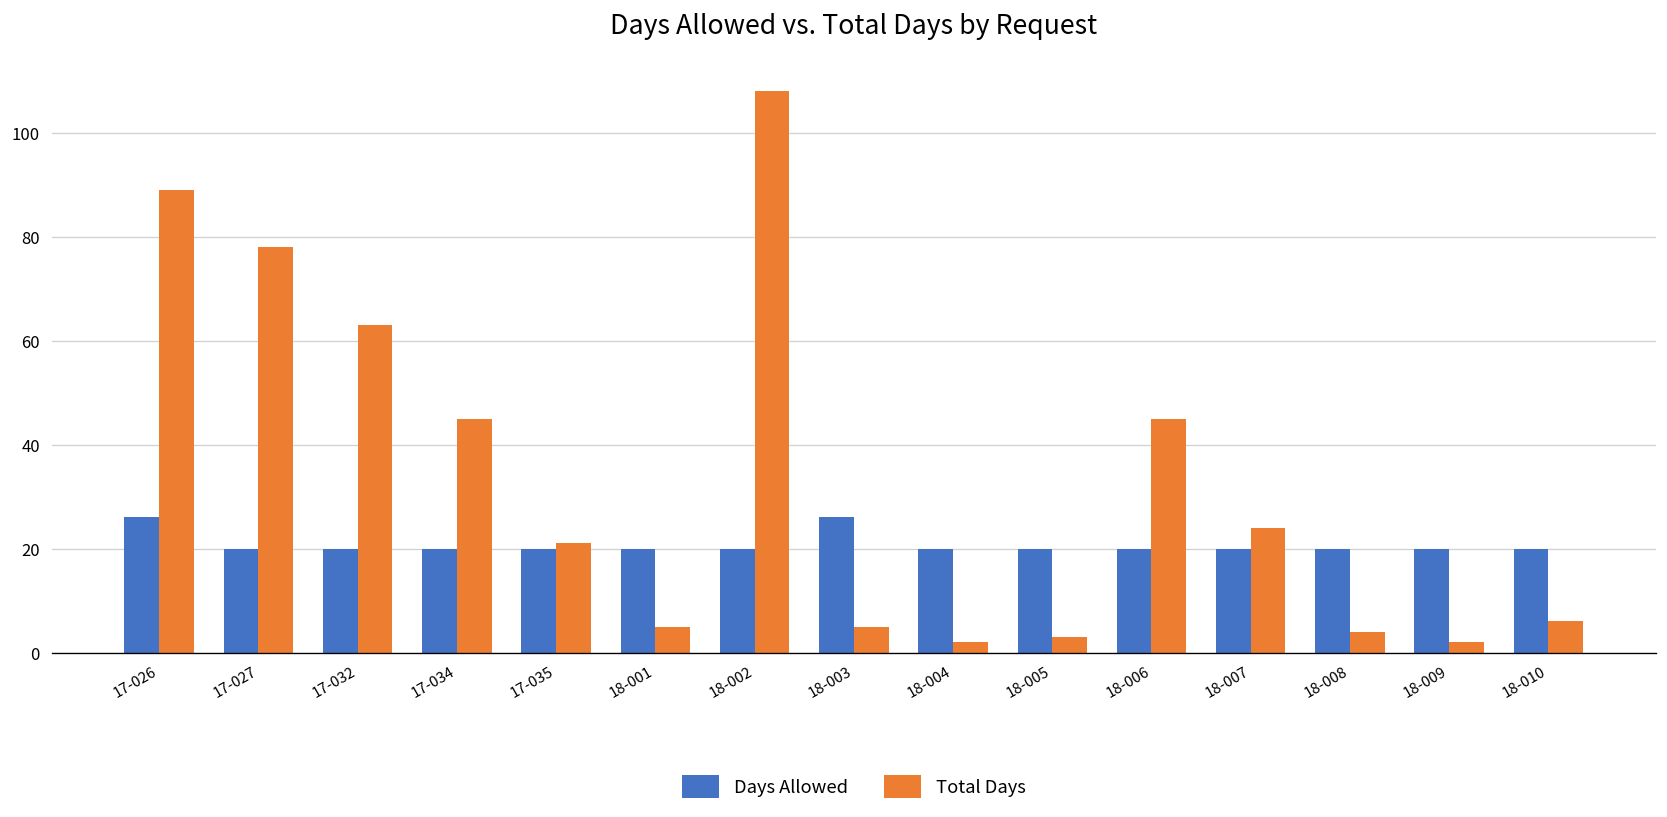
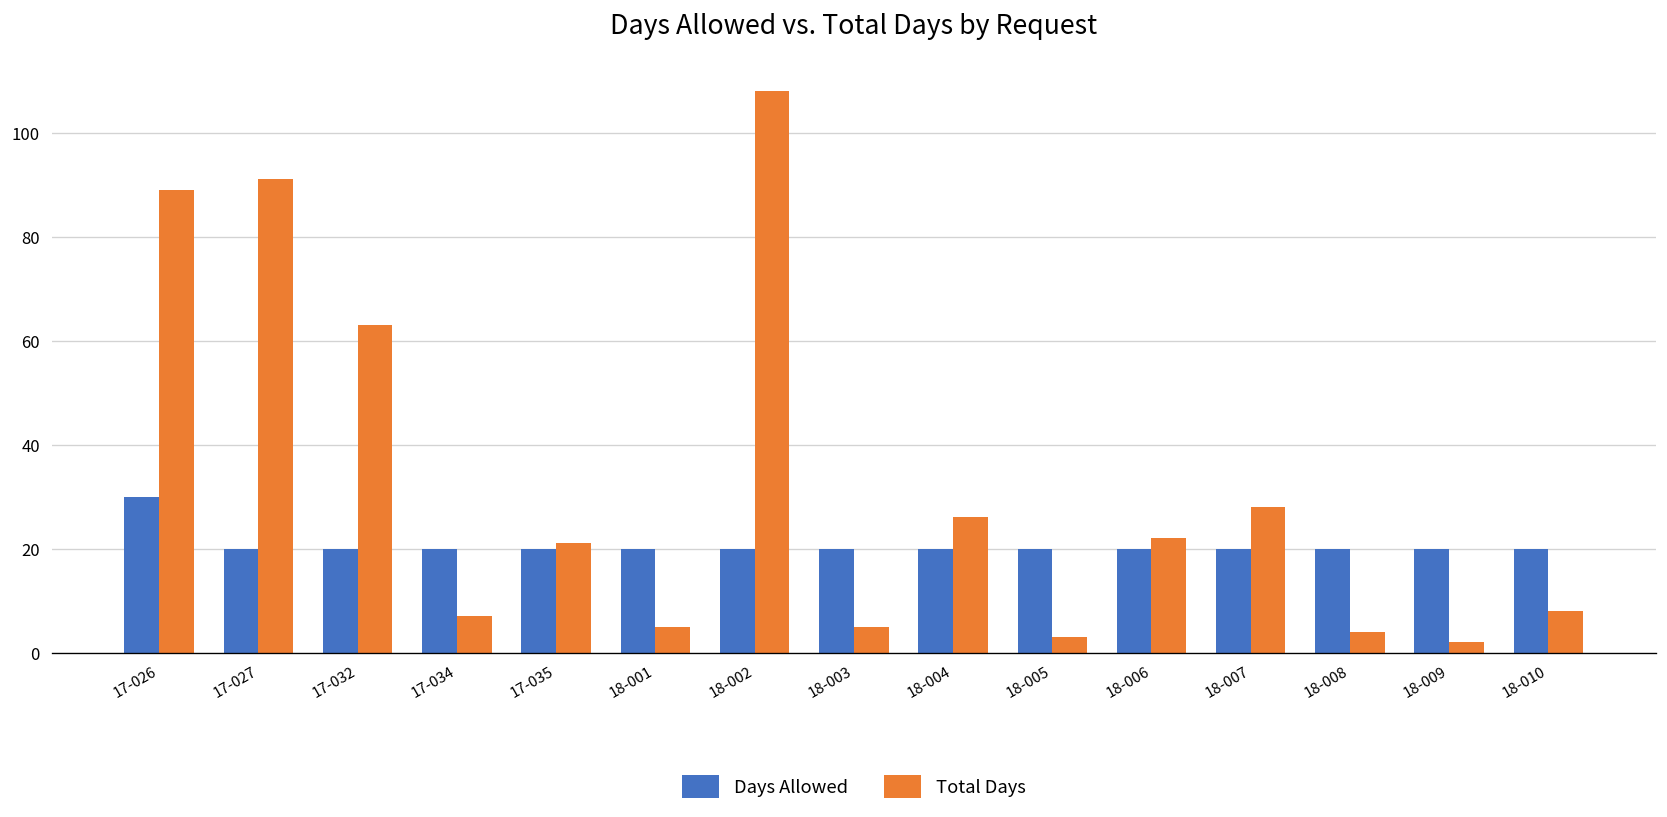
Days Allowed, 17-026: 26 -> 30
Total Days, 17-027: 78 -> 91
Total Days, 17-034: 45 -> 7
Days Allowed, 18-003: 26 -> 20
Total Days, 18-004: 2 -> 26
Total Days, 18-006: 45 -> 22
Total Days, 18-007: 24 -> 28
Total Days, 18-010: 6 -> 8
